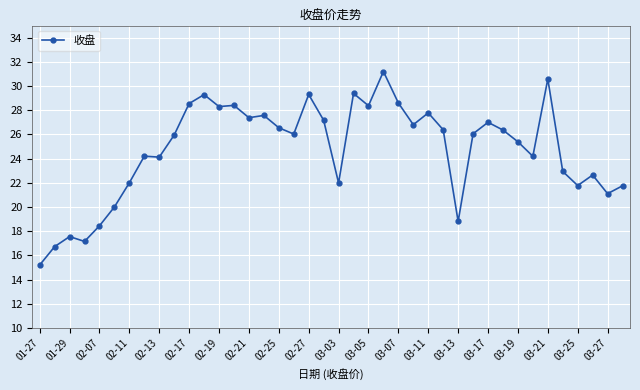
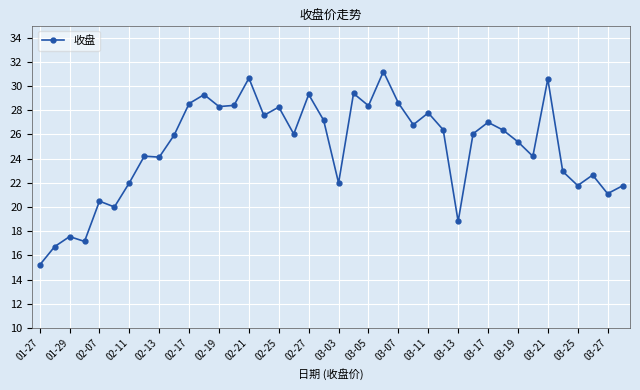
02-07: 18.4 -> 20.5
02-21: 27.4 -> 30.7
02-25: 26.6 -> 28.3
